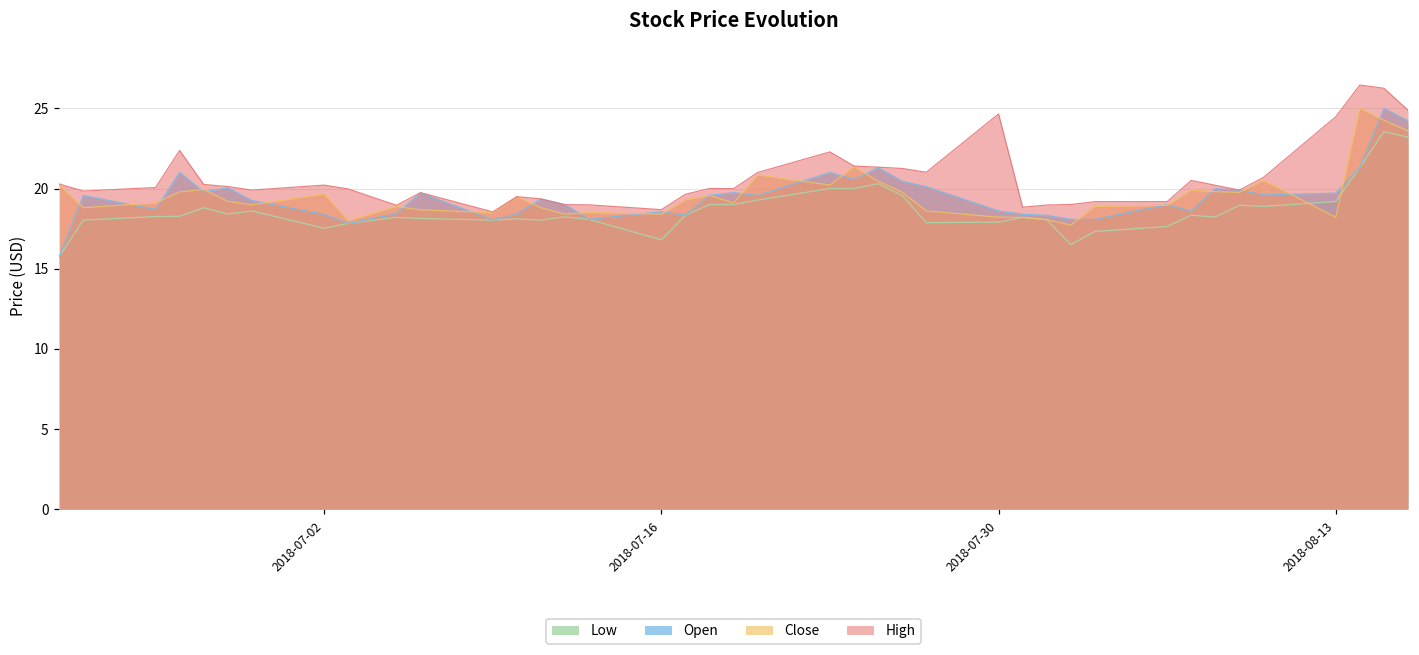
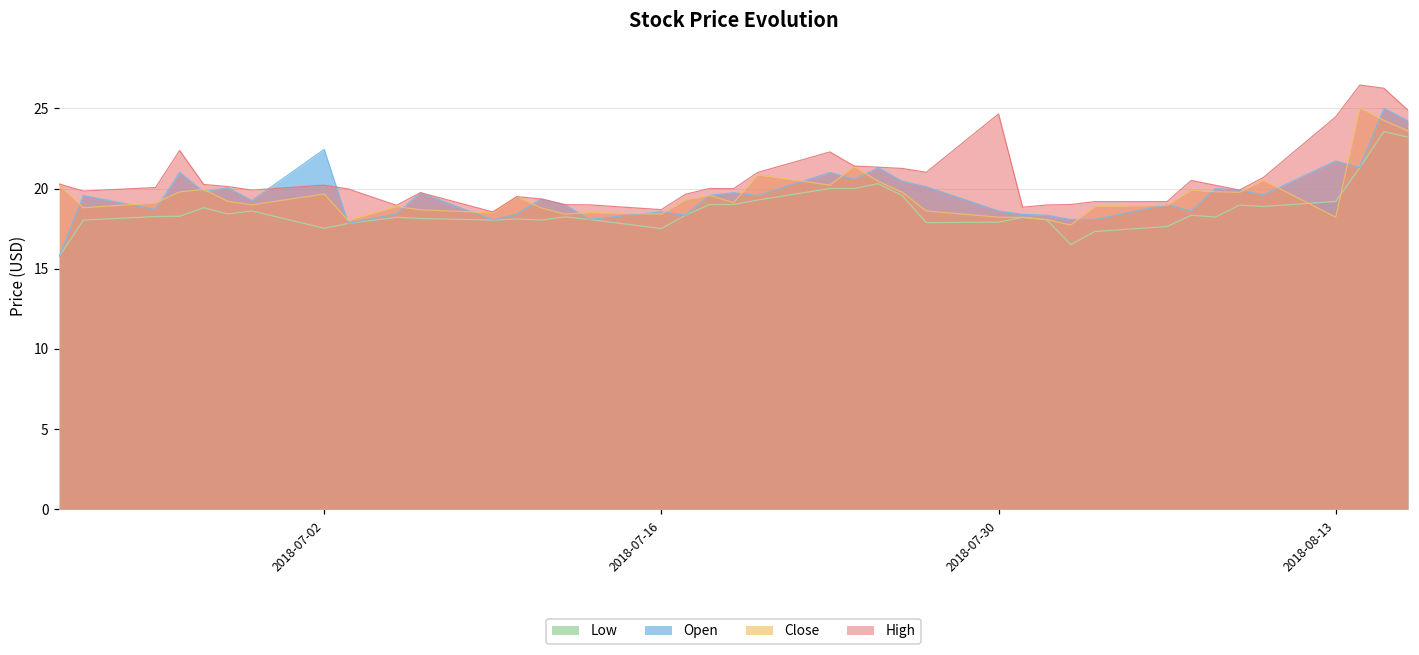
Open, 2018-07-02: 18.4 -> 22.4
Low, 2018-07-16: 16.8 -> 17.5
Open, 2018-08-13: 19.7 -> 21.7
